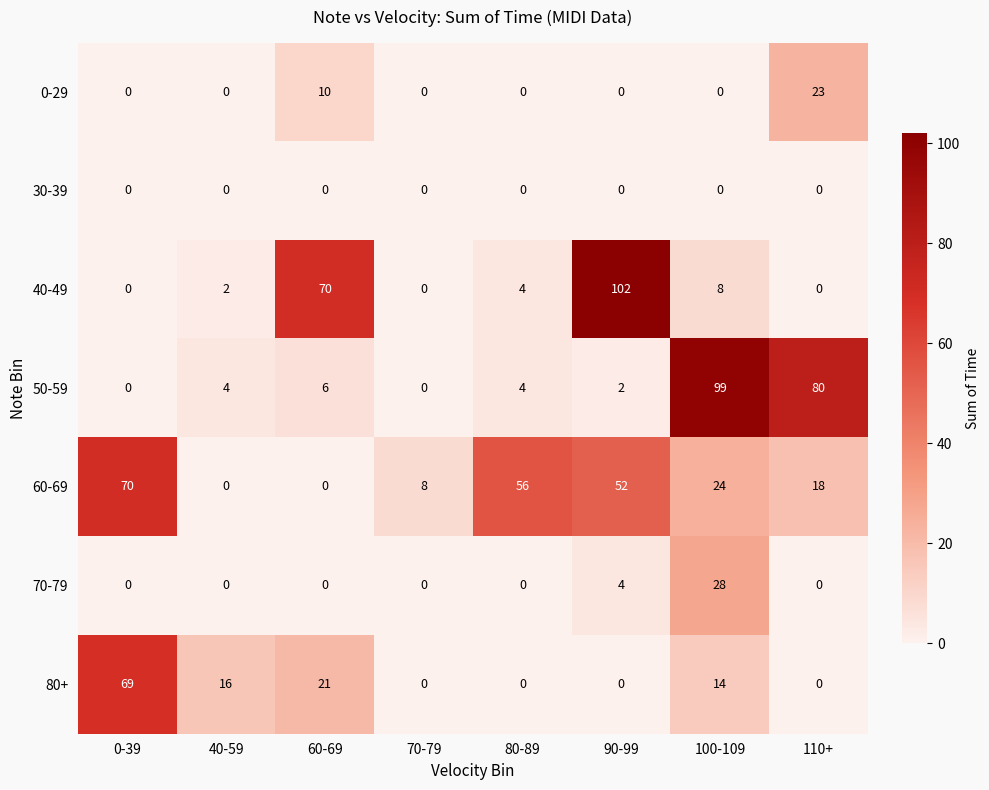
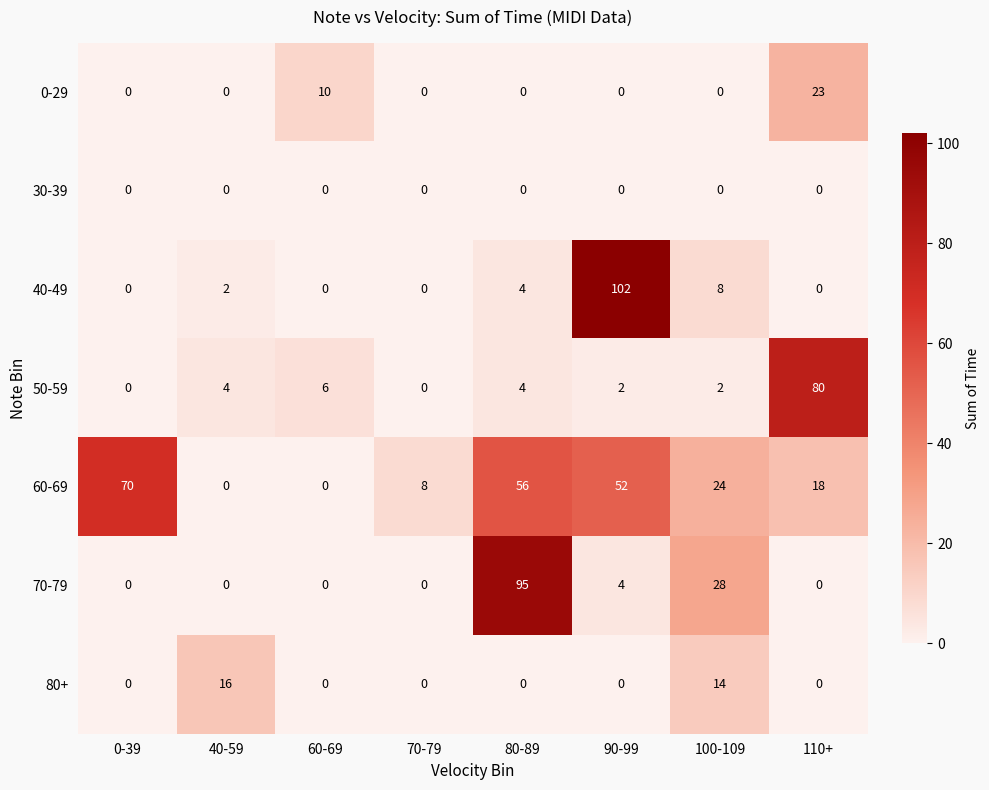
40-49, 60-69: 70 -> 0
50-59, 100-109: 99 -> 2
70-79, 80-89: 0 -> 95
80+, 0-39: 69 -> 0
80+, 60-69: 21 -> 0
